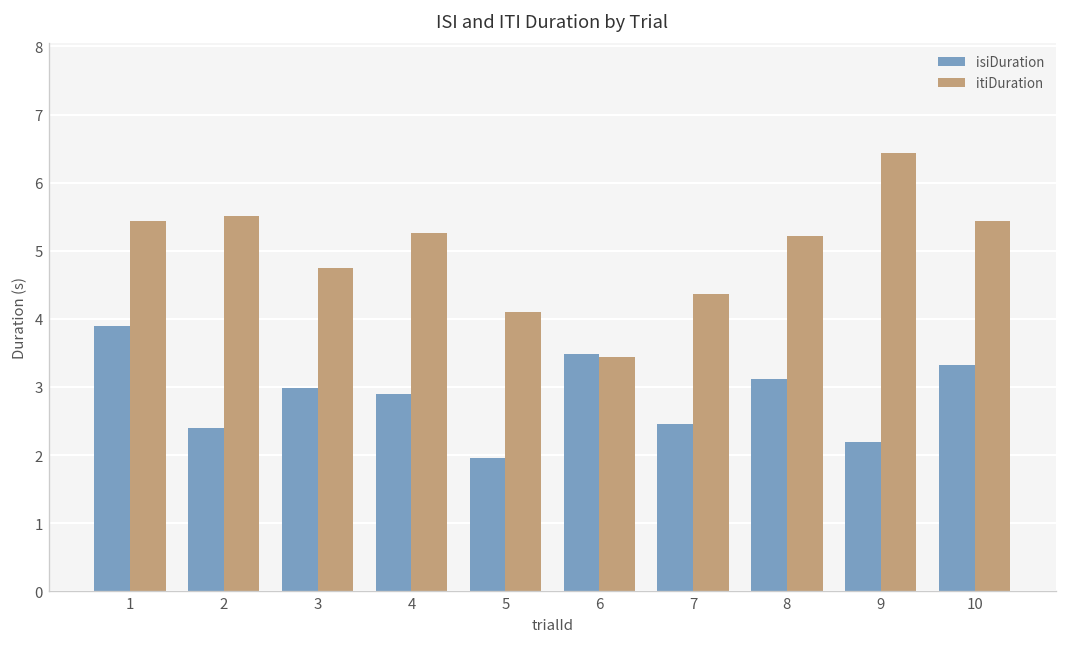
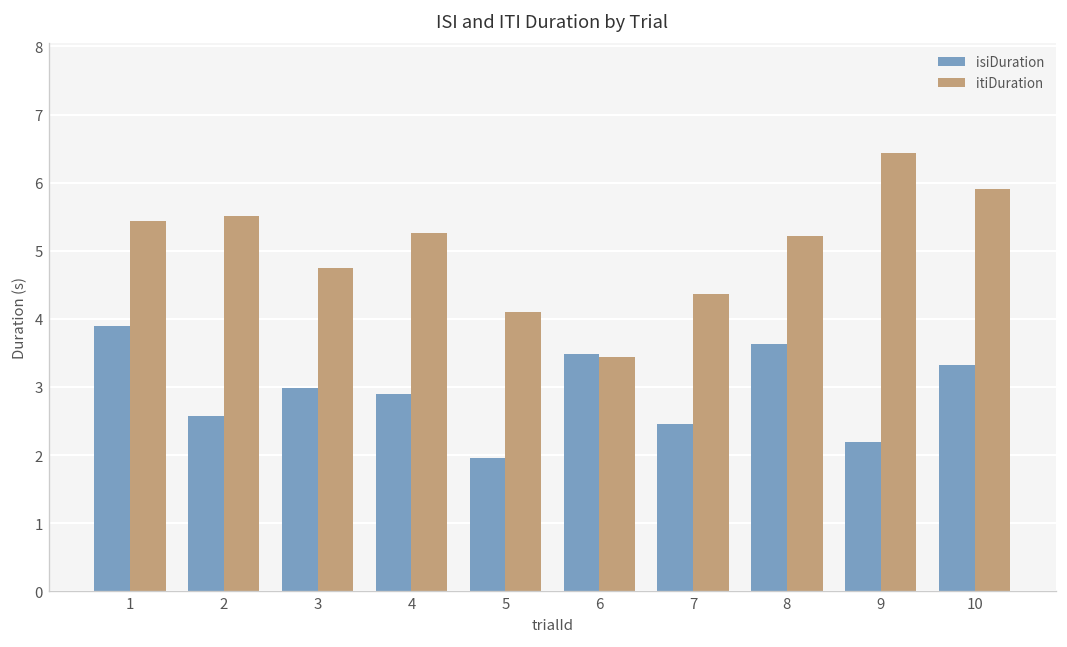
isiDuration, 2: 2.4 -> 2.6
isiDuration, 8: 3.1 -> 3.6
itiDuration, 10: 5.4 -> 5.9
